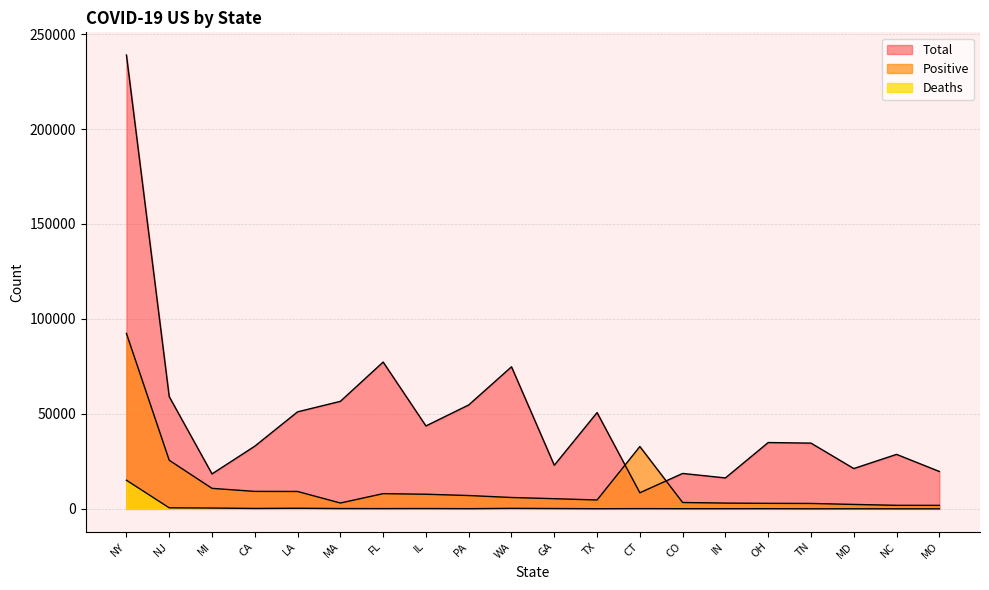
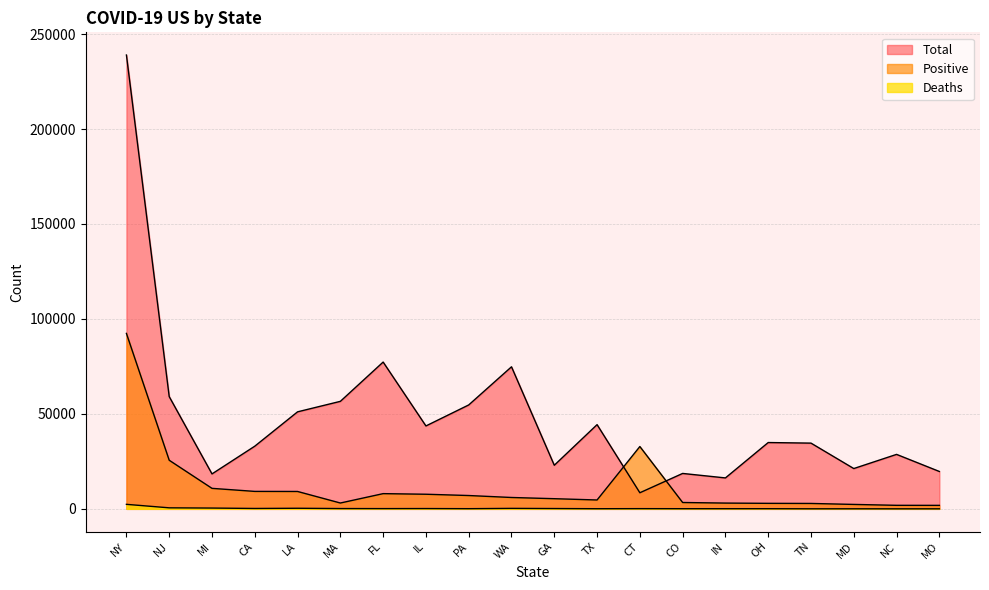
Deaths, NY: 15000 -> 2000
Total, TX: 51000 -> 44000
